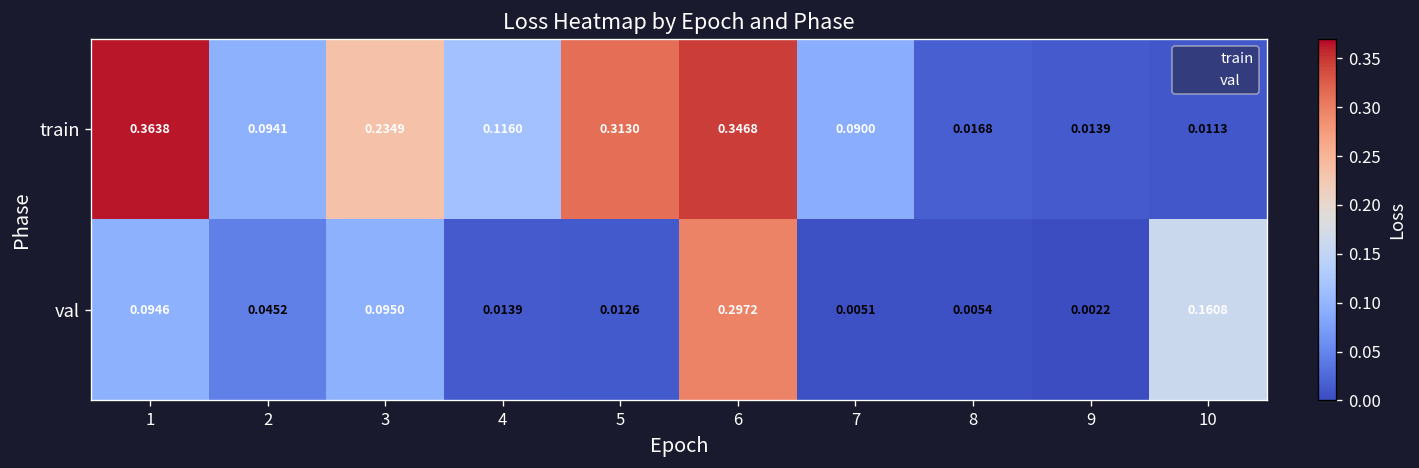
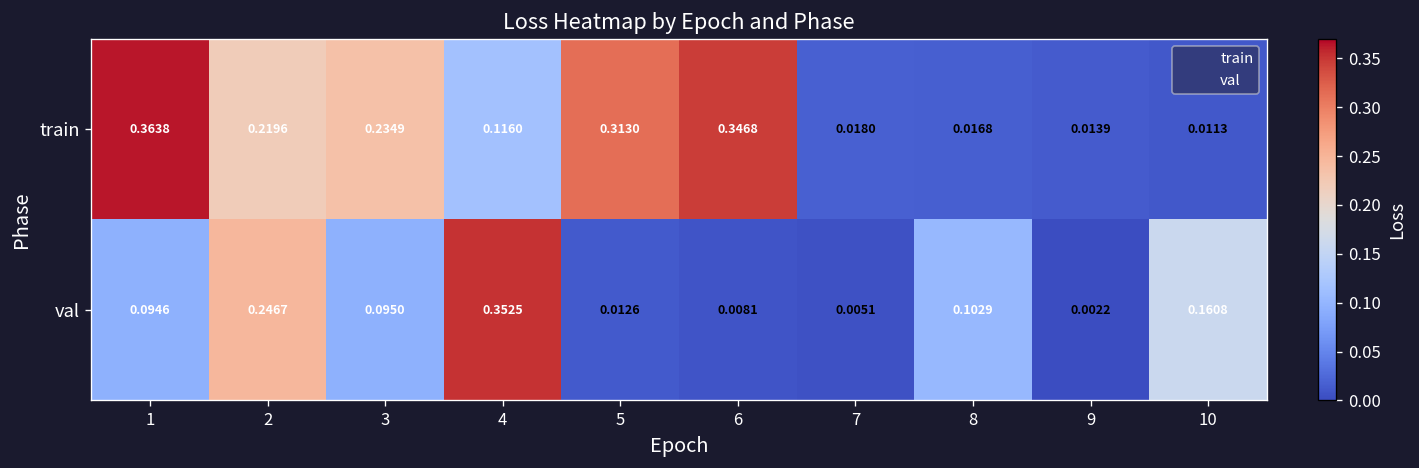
train, 2: 0.0941 -> 0.2196
train, 7: 0.0900 -> 0.0180
val, 2: 0.0452 -> 0.2467
val, 4: 0.0139 -> 0.3525
val, 6: 0.2972 -> 0.0081
val, 8: 0.0054 -> 0.1029
